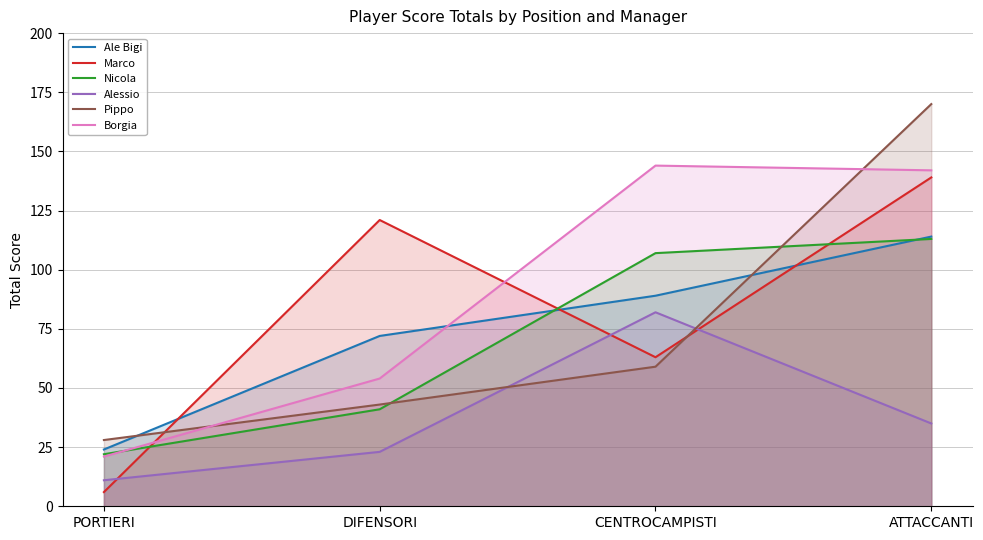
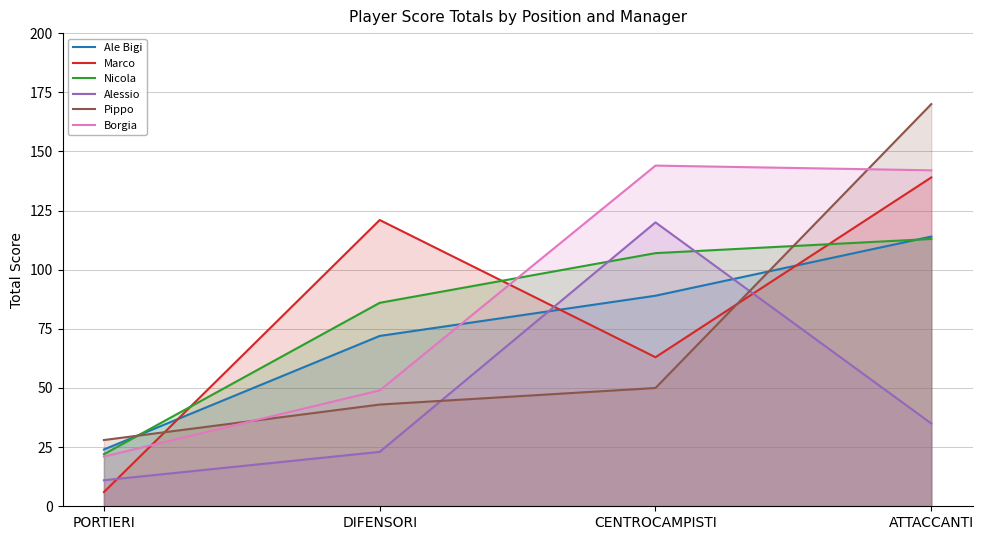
Nicola, DIFENSORI: 41 -> 86
Borgia, DIFENSORI: 54 -> 49
Alessio, CENTROCAMPISTI: 82 -> 120
Pippo, CENTROCAMPISTI: 59 -> 50
